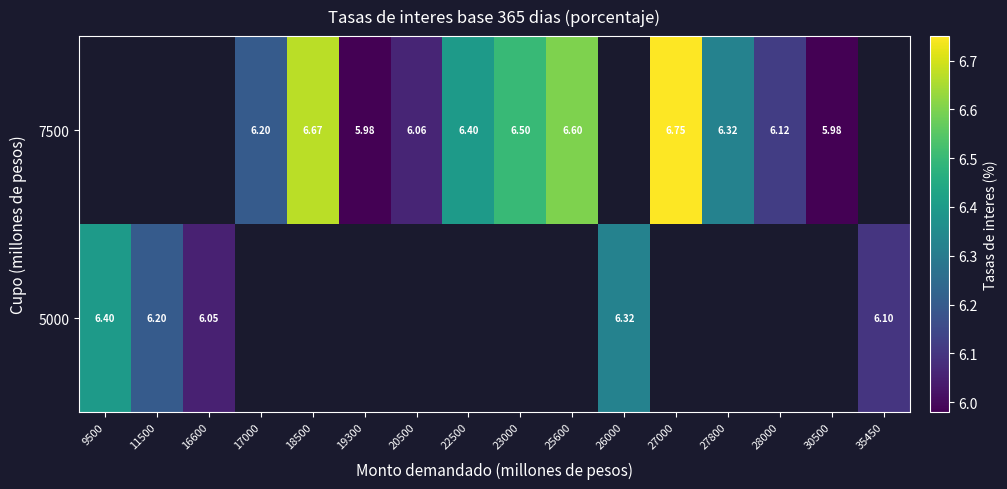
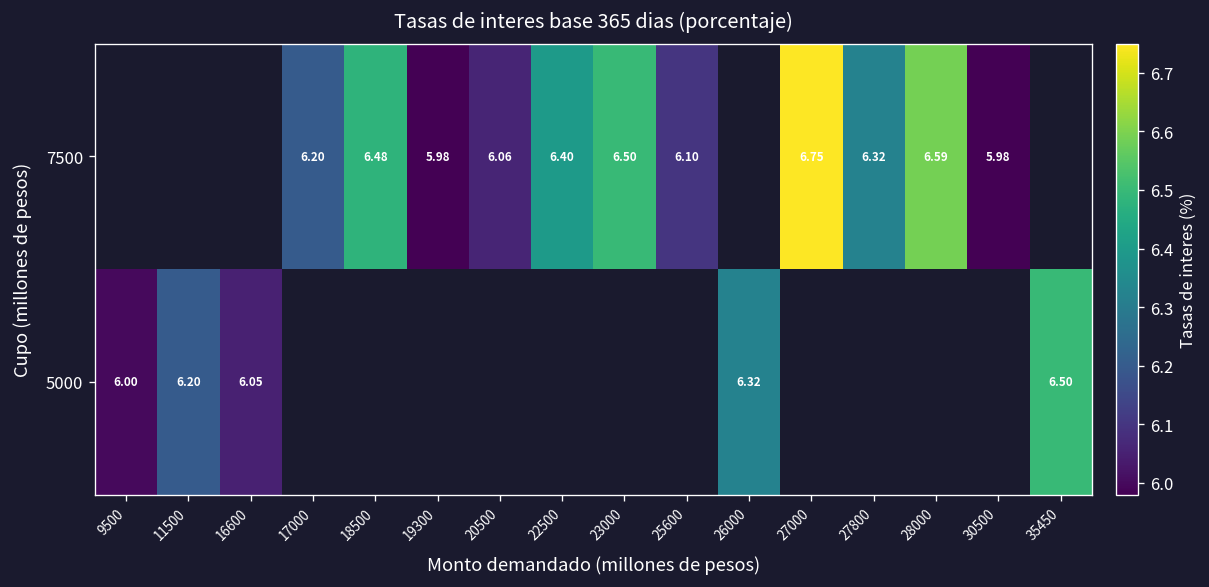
7500, 18500: 6.67 -> 6.48
7500, 25600: 6.60 -> 6.10
7500, 28000: 6.12 -> 6.59
5000, 9500: 6.40 -> 6.00
5000, 35450: 6.10 -> 6.50
